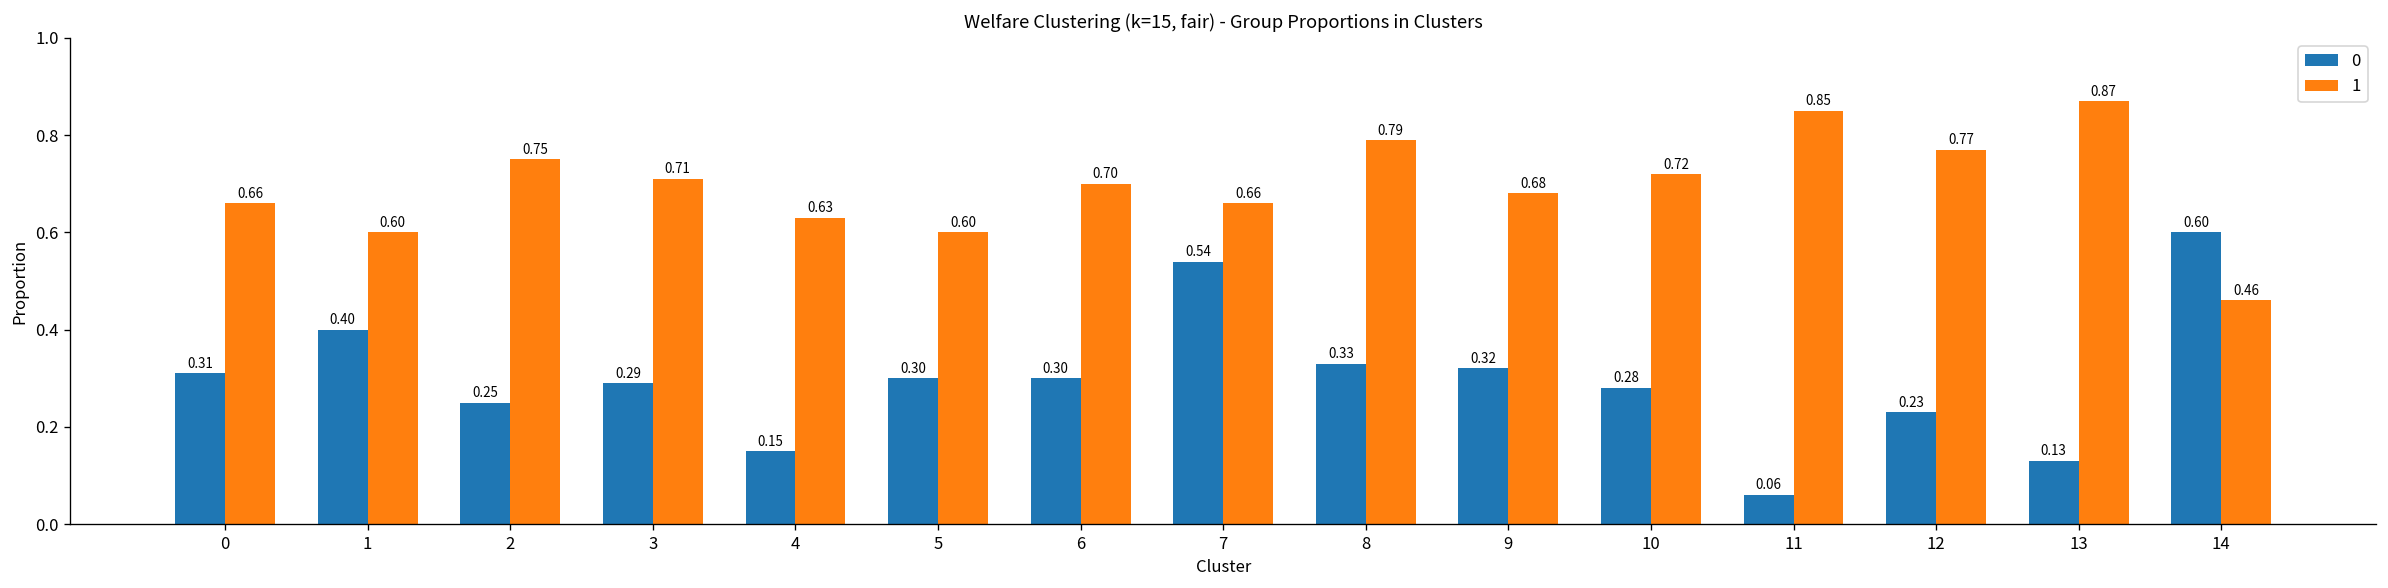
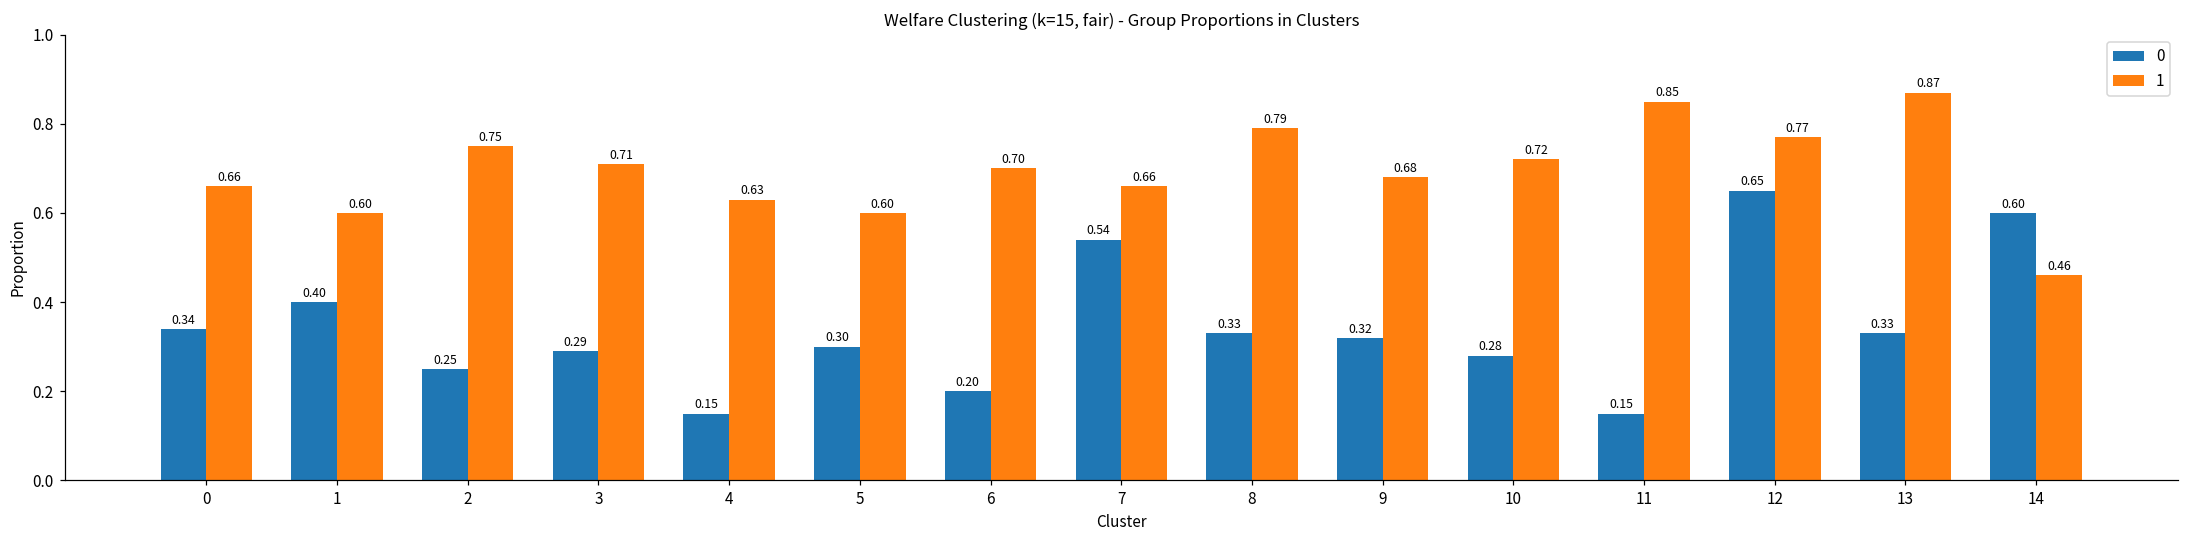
0, 0: 0.31 -> 0.34
0, 6: 0.30 -> 0.20
0, 11: 0.06 -> 0.15
0, 12: 0.23 -> 0.65
0, 13: 0.13 -> 0.33
